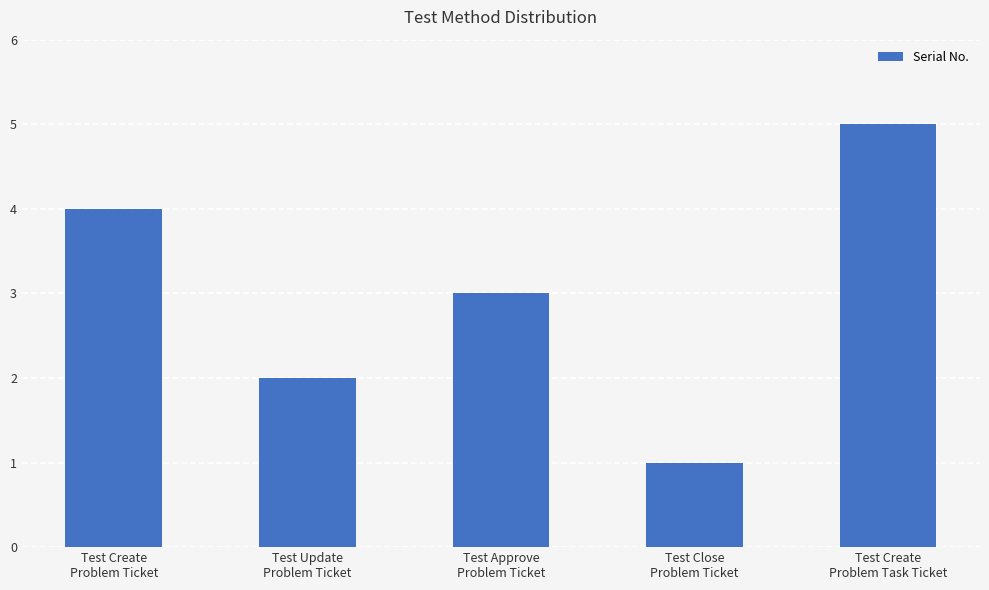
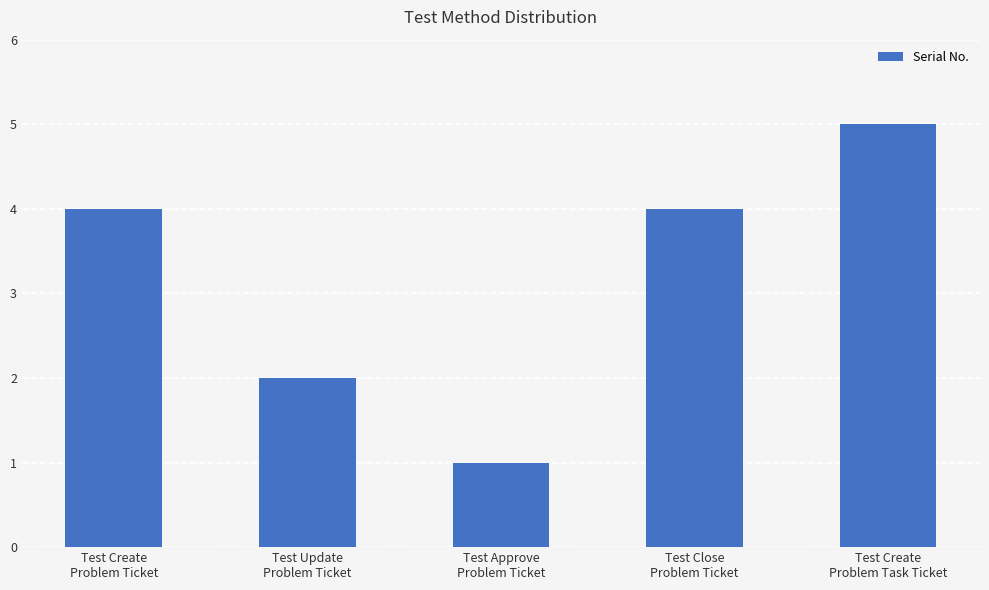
Test Approve Problem Ticket: 3 -> 1
Test Close Problem Ticket: 1 -> 4
